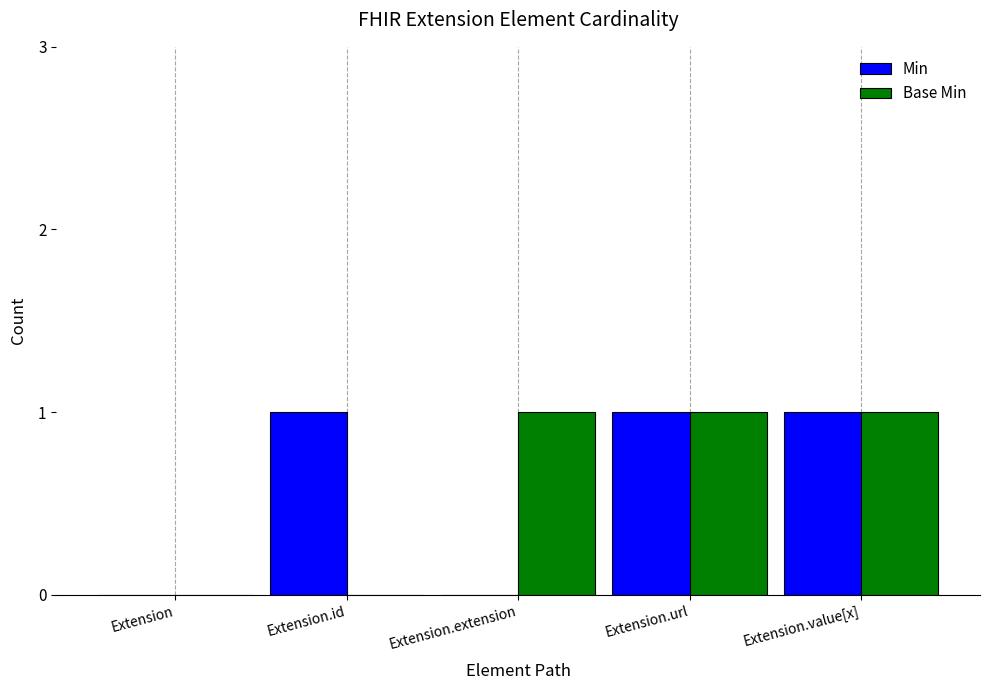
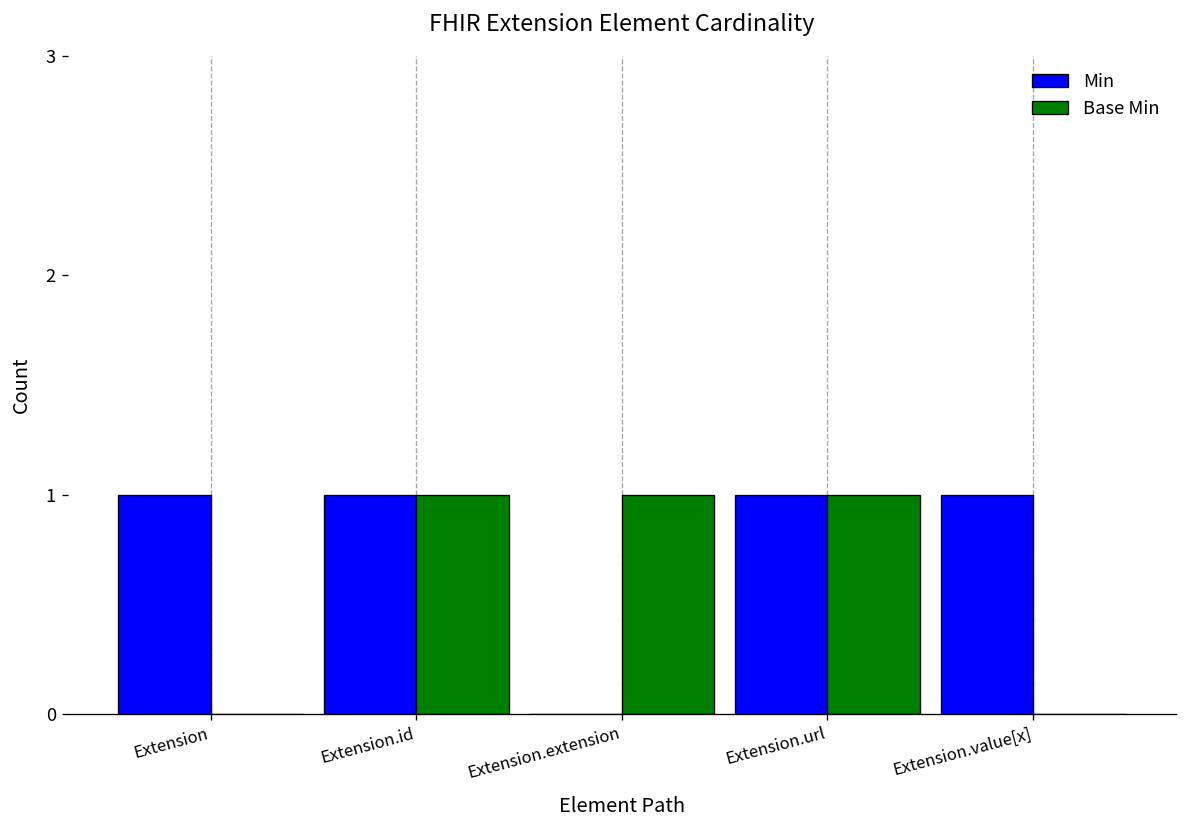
Min, Extension: 0 -> 1
Base Min, Extension.id: 0 -> 1
Base Min, Extension.value[x]: 1 -> 0
